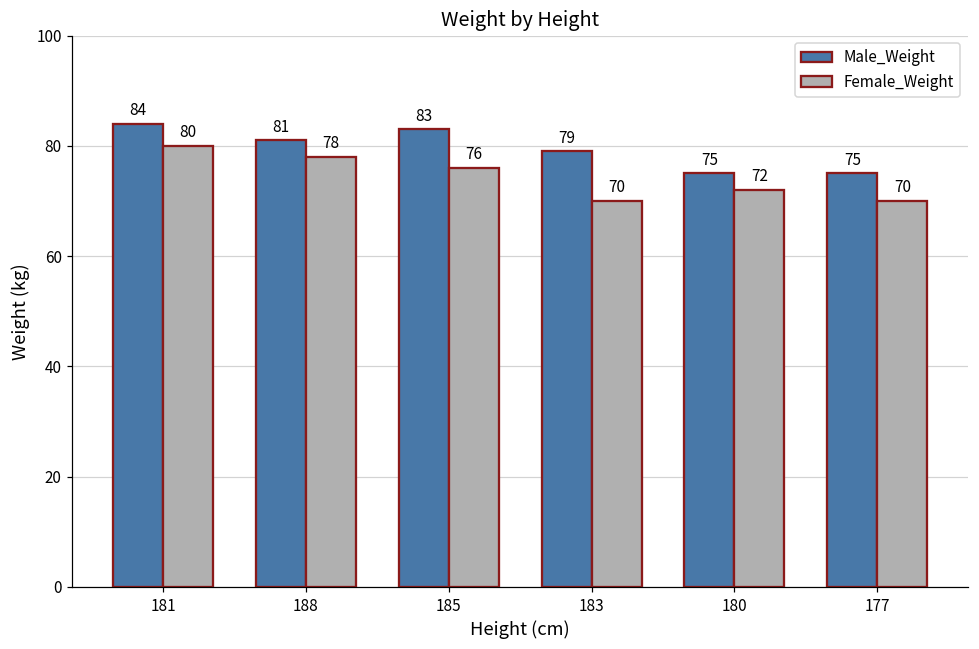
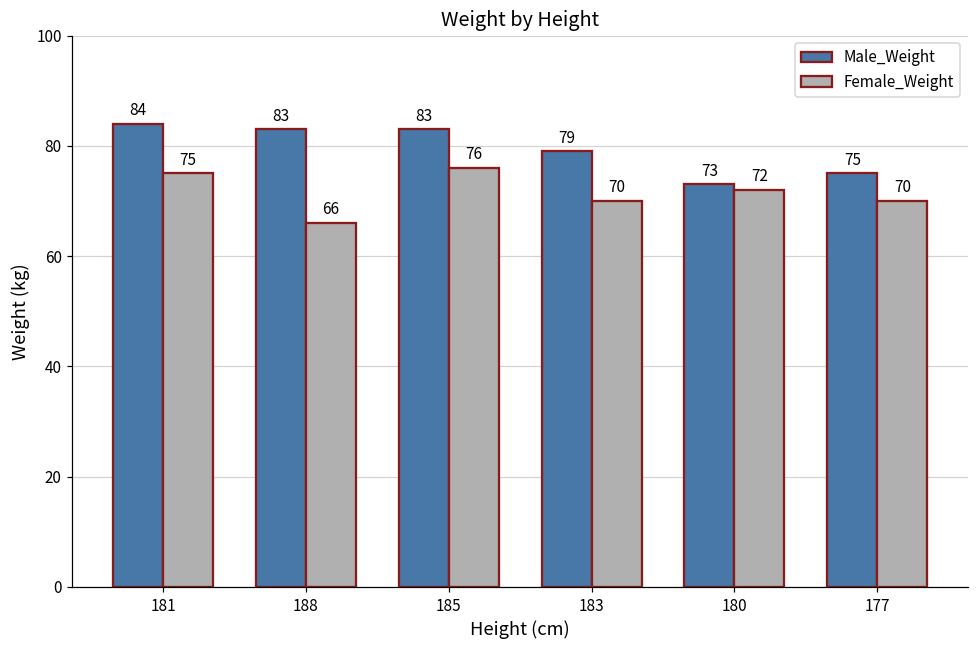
Female_Weight, 181: 80 -> 75
Male_Weight, 188: 81 -> 83
Female_Weight, 188: 78 -> 66
Male_Weight, 180: 75 -> 73
